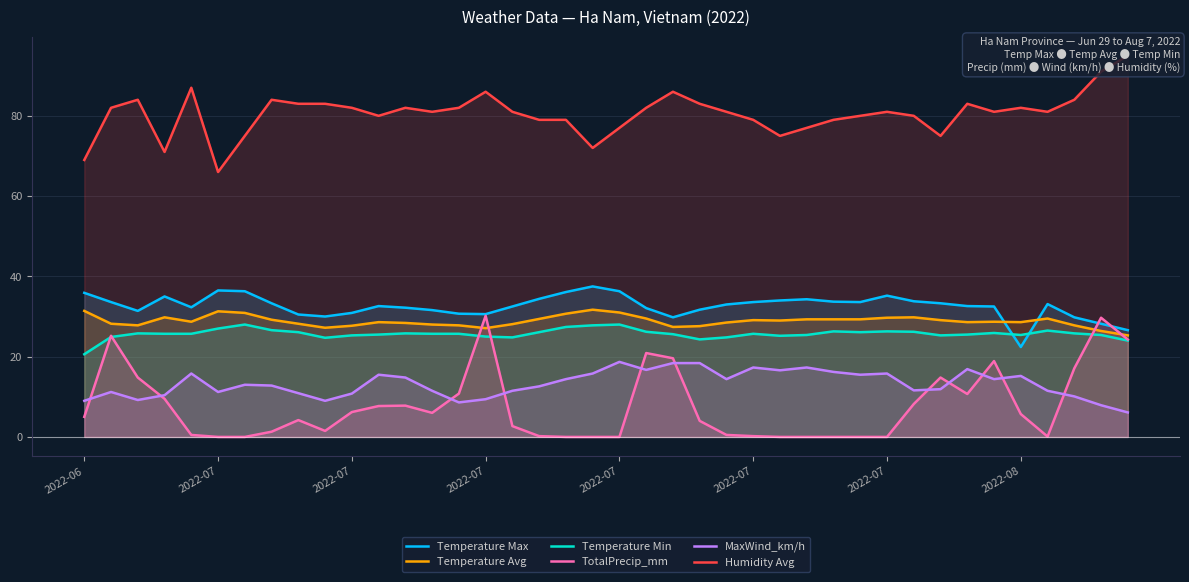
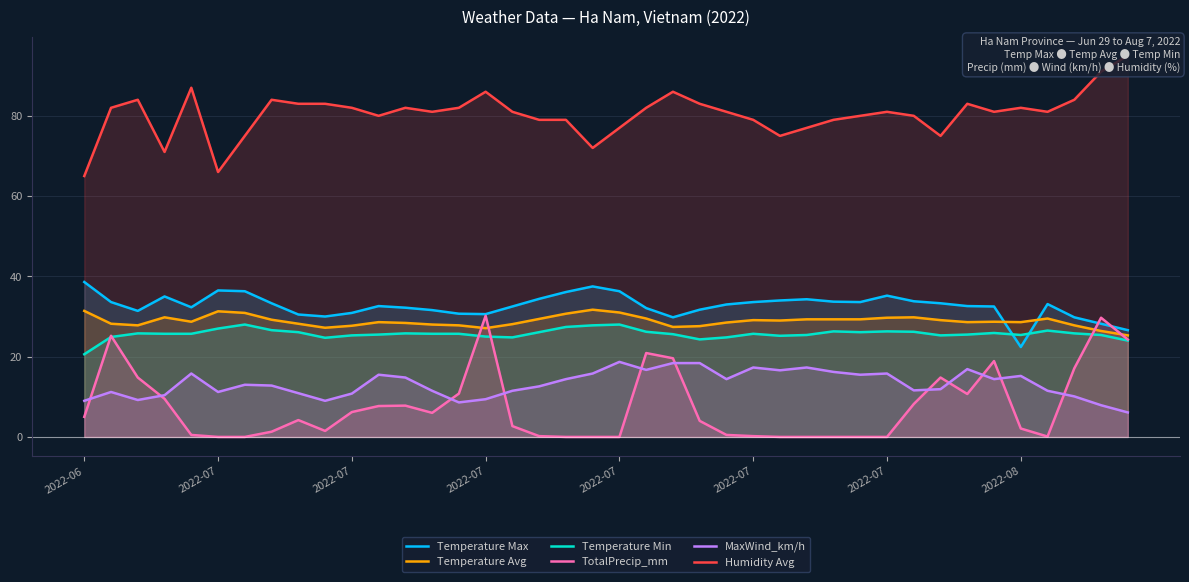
Temperature Max, 2022-06: 36 -> 39
Humidity Avg, 2022-06: 69 -> 65
TotalPrecip_mm, 2022-08: 6 -> 2
